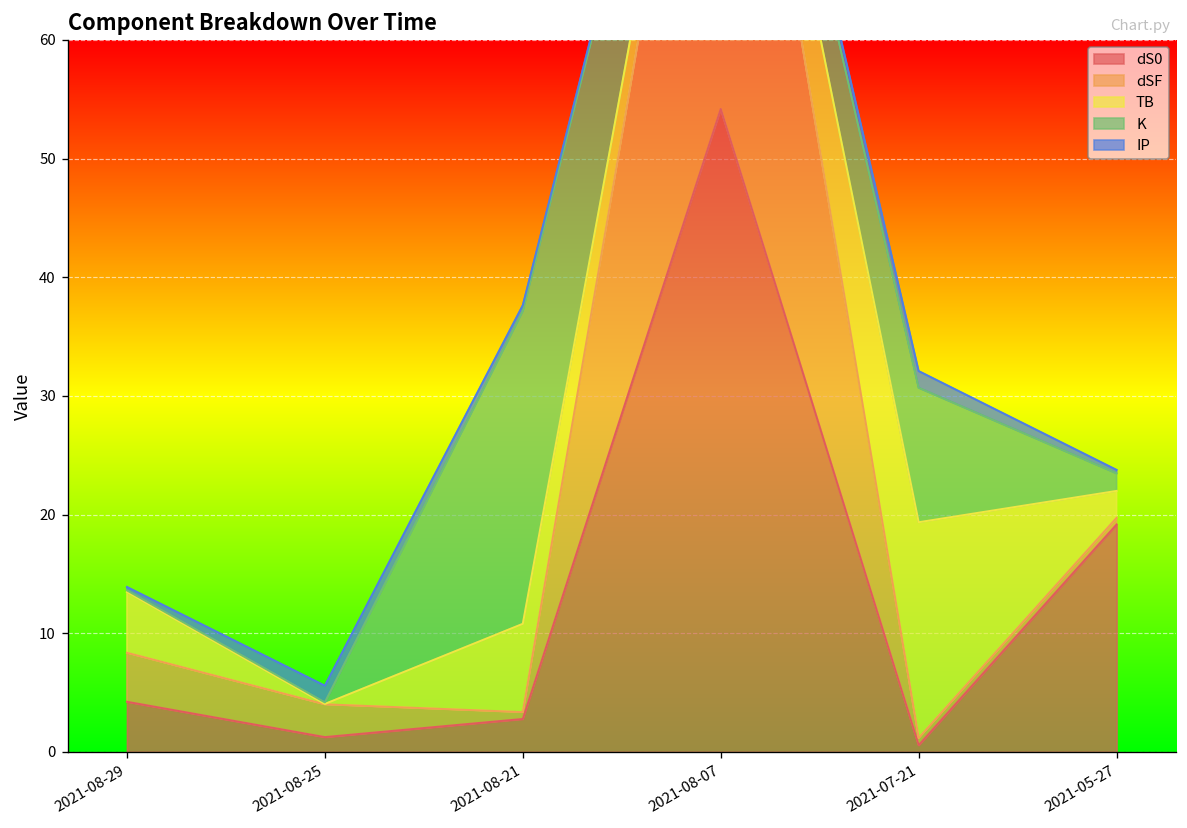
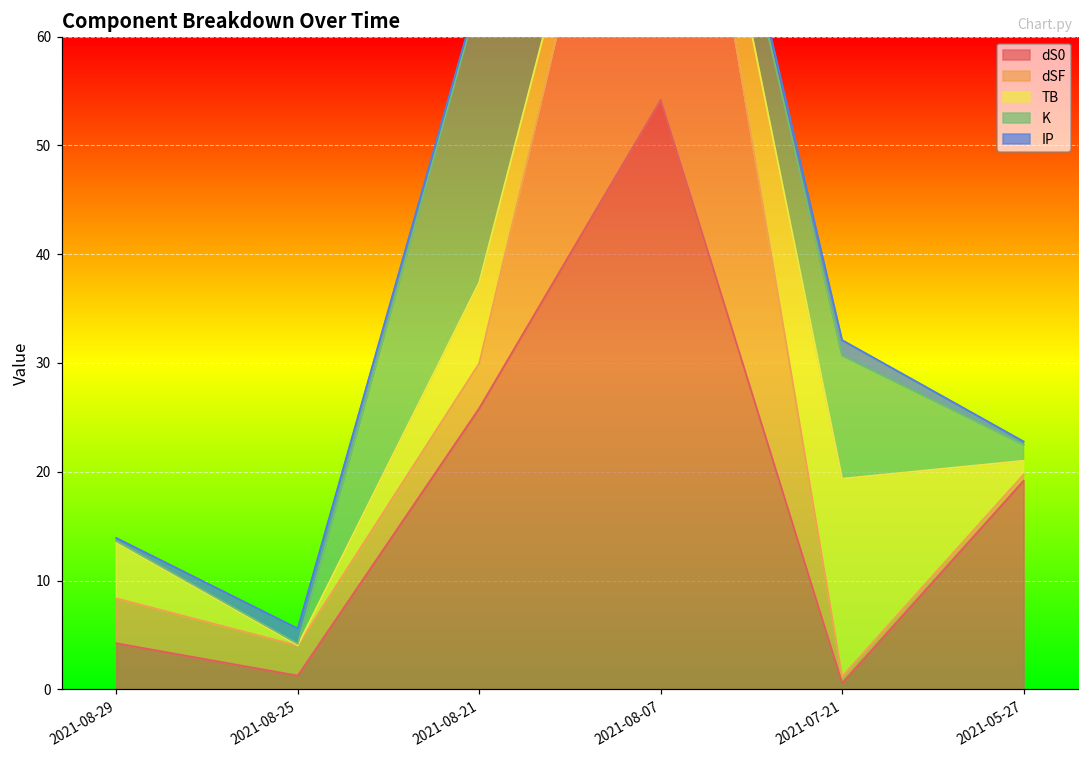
dS0, 2021-08-21: 3 -> 26
dSF, 2021-08-21: 1 -> 4
TB, 2021-05-27: 2 -> 1
